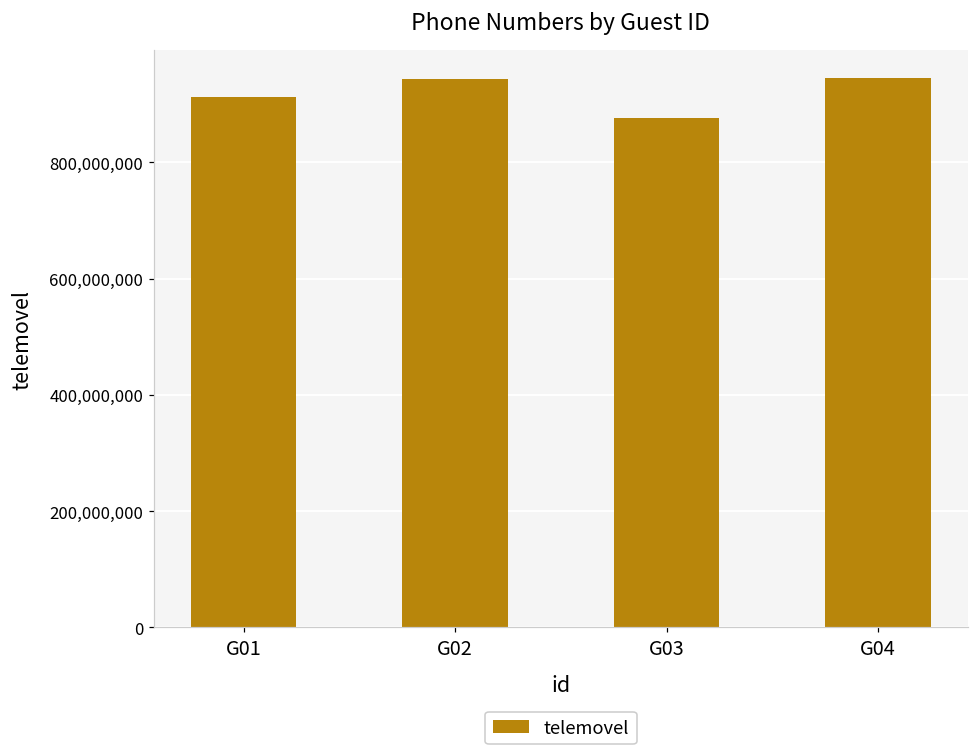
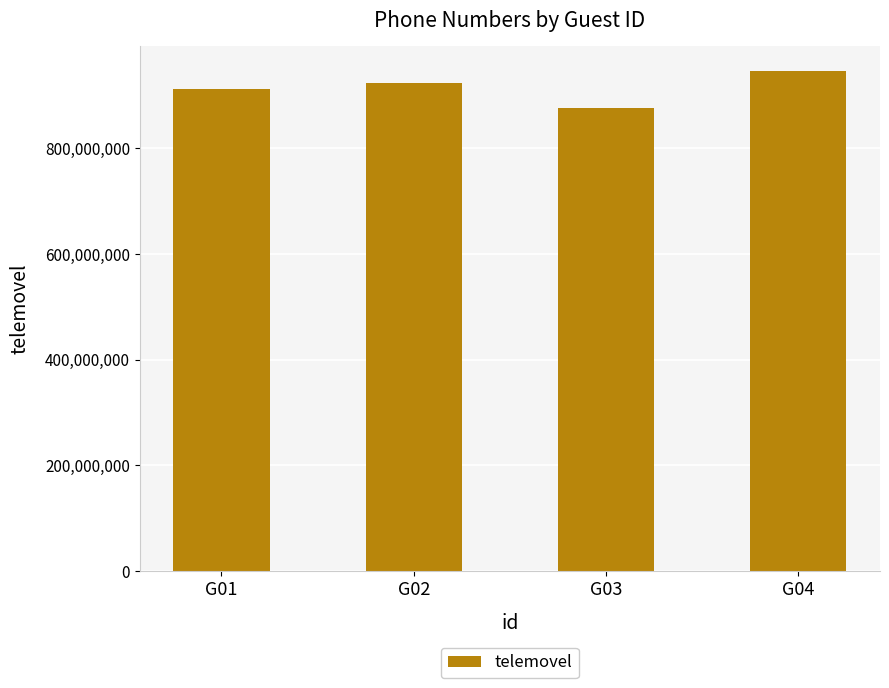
G02: 940,000,000 -> 920,000,000
